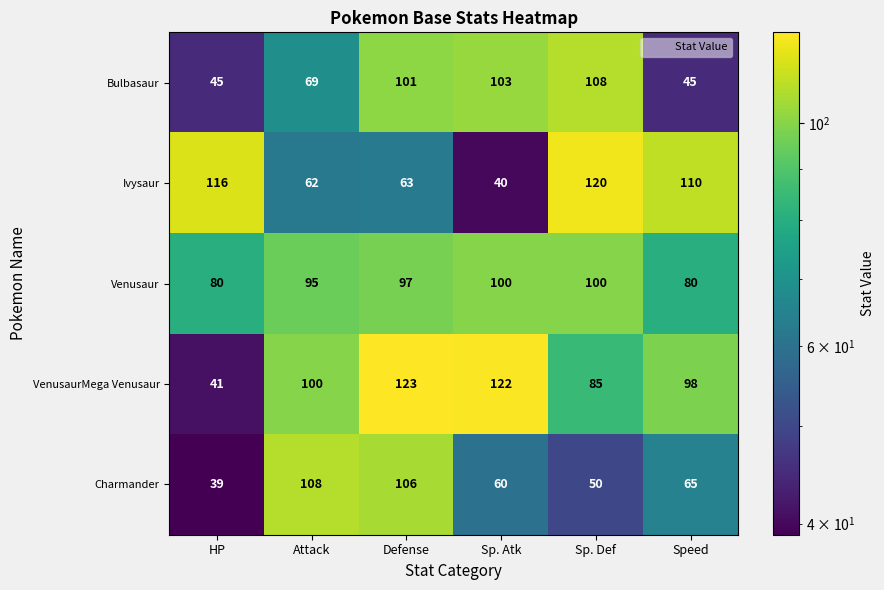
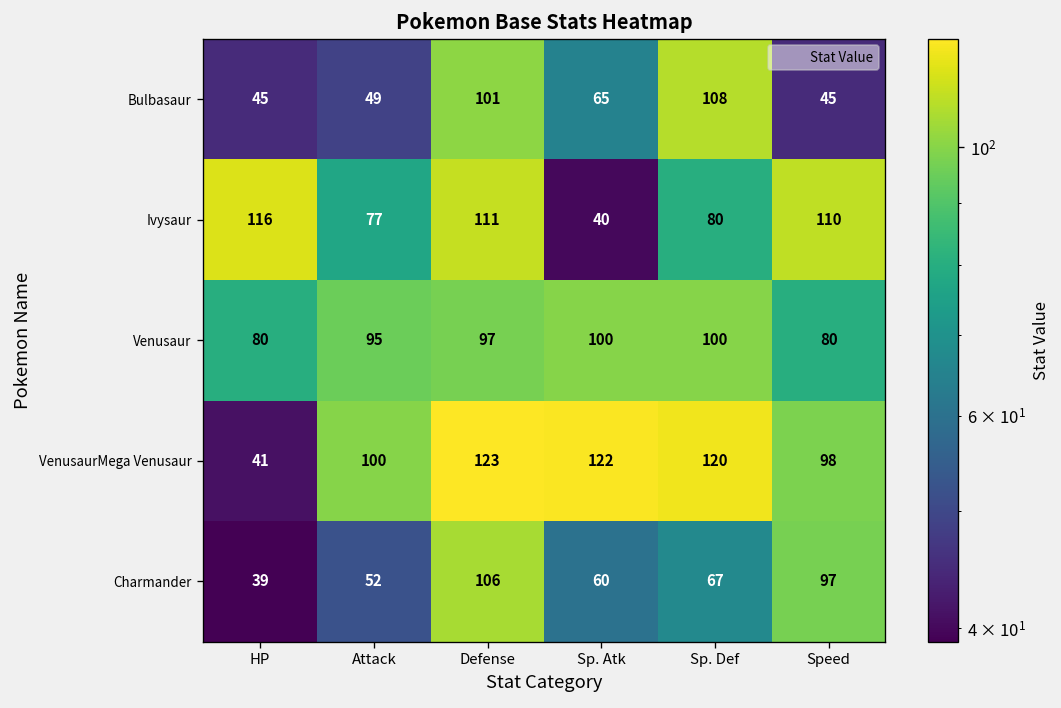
Bulbasaur, Attack: 69 -> 49
Bulbasaur, Sp. Atk: 103 -> 65
Ivysaur, Attack: 62 -> 77
Ivysaur, Defense: 63 -> 111
Ivysaur, Sp. Def: 120 -> 80
VenusaurMega Venusaur, Sp. Def: 85 -> 120
Charmander, Attack: 108 -> 52
Charmander, Sp. Def: 50 -> 67
Charmander, Speed: 65 -> 97
